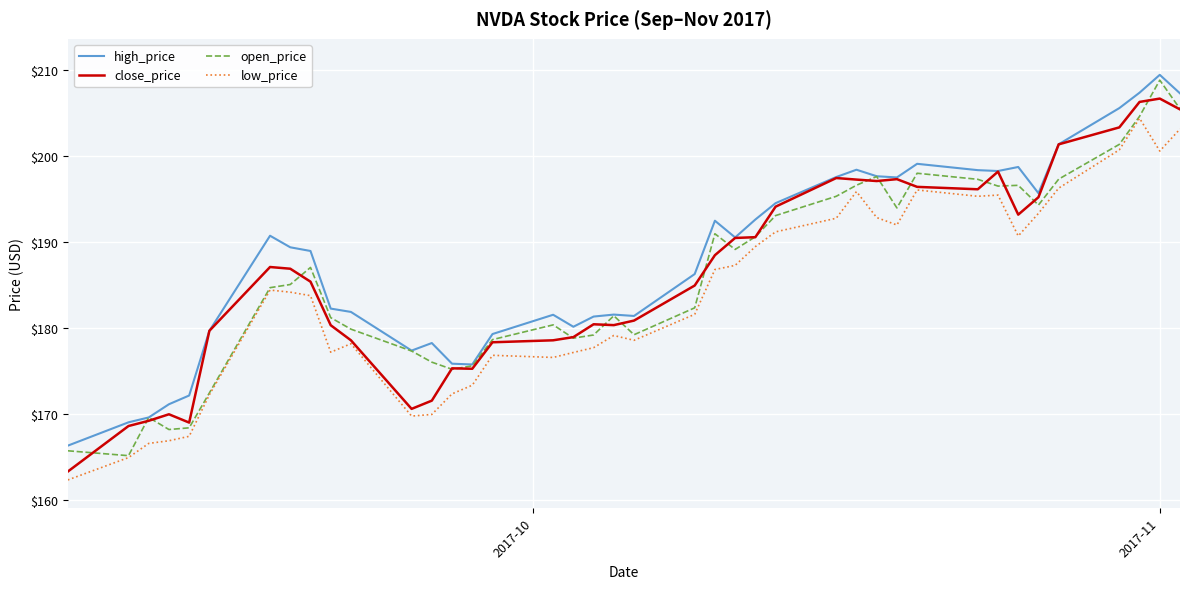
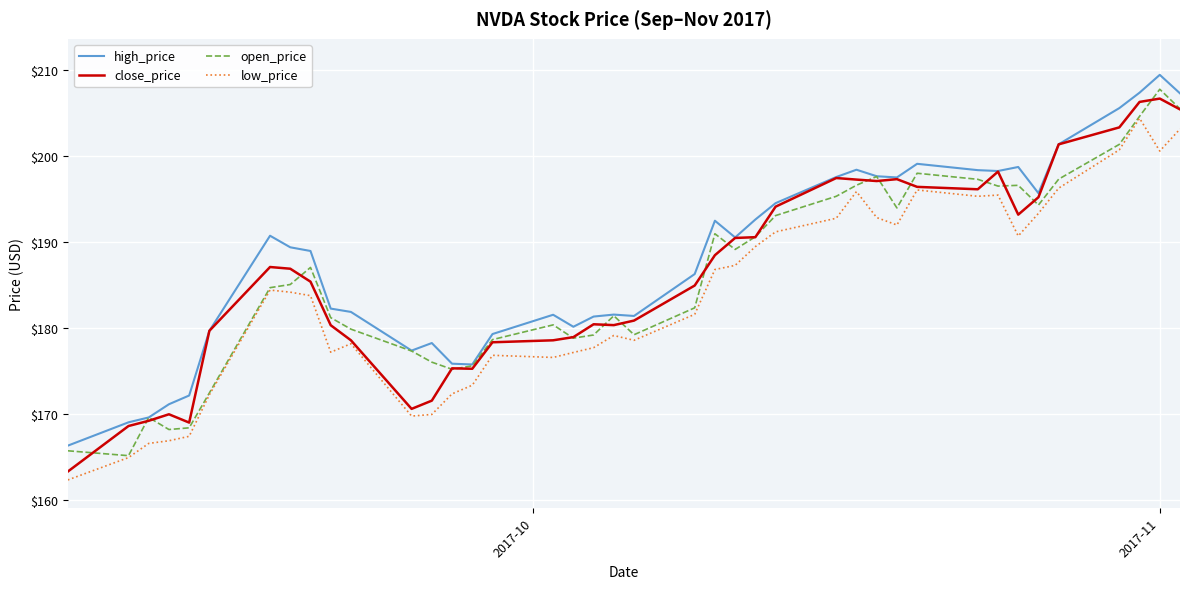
open_price, 2017-11: $209 -> $208
